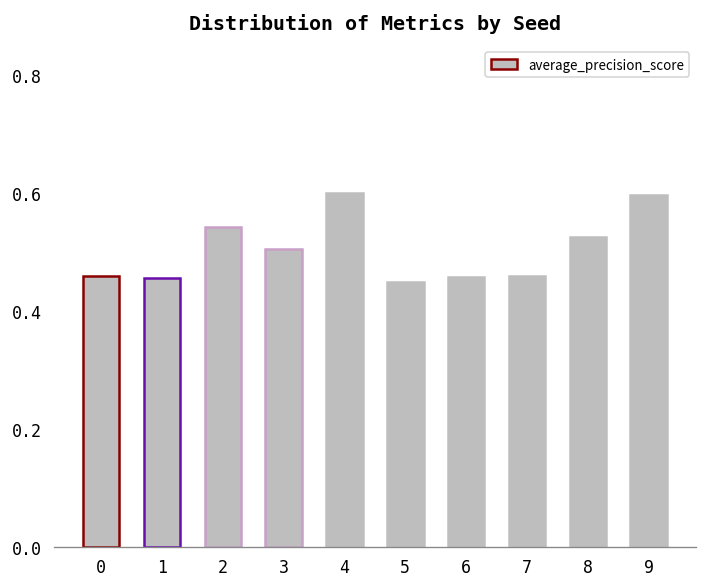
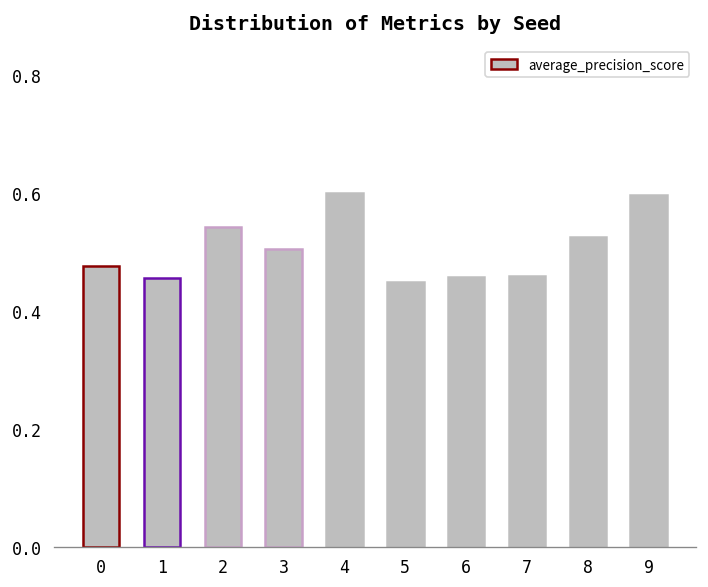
0: 0.46 -> 0.48
